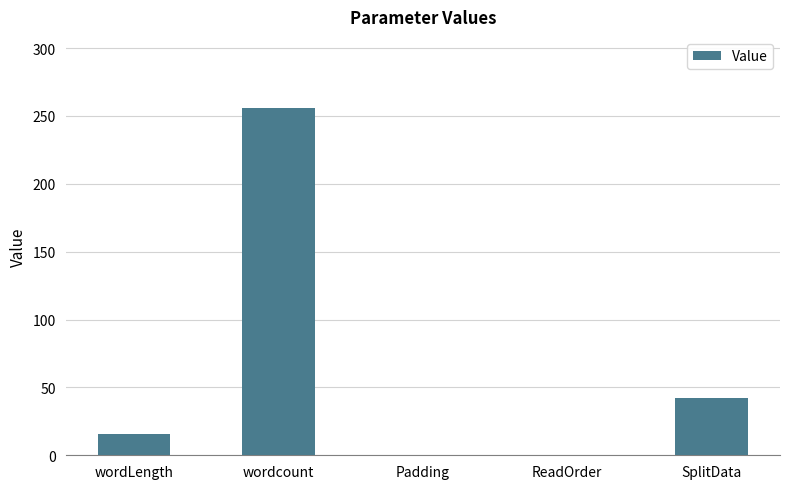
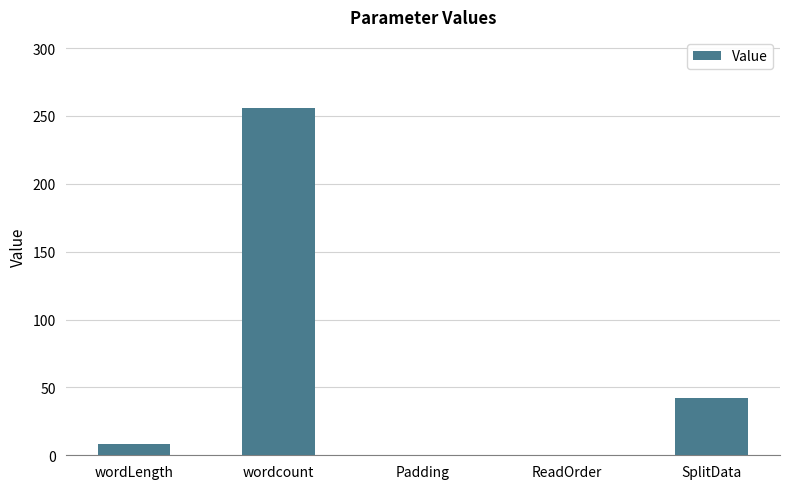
wordLength: 16 -> 8
